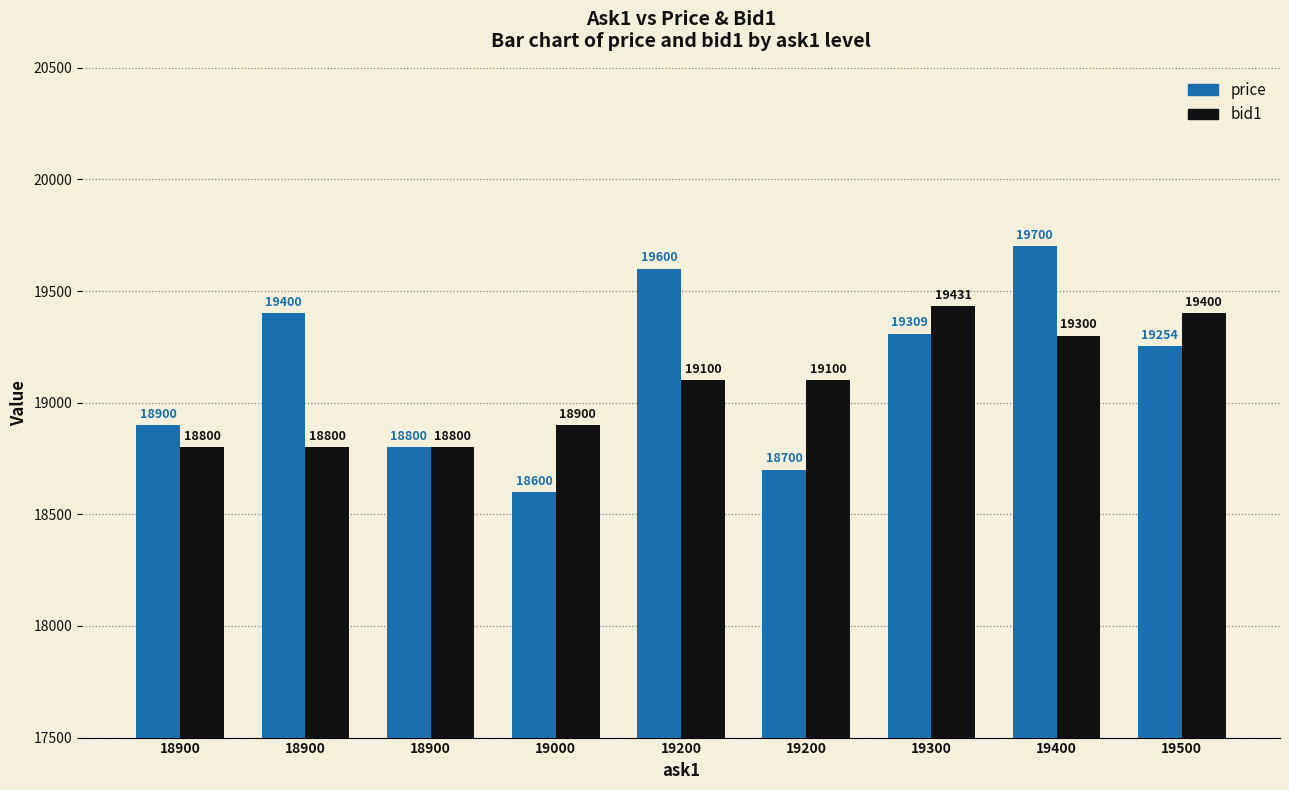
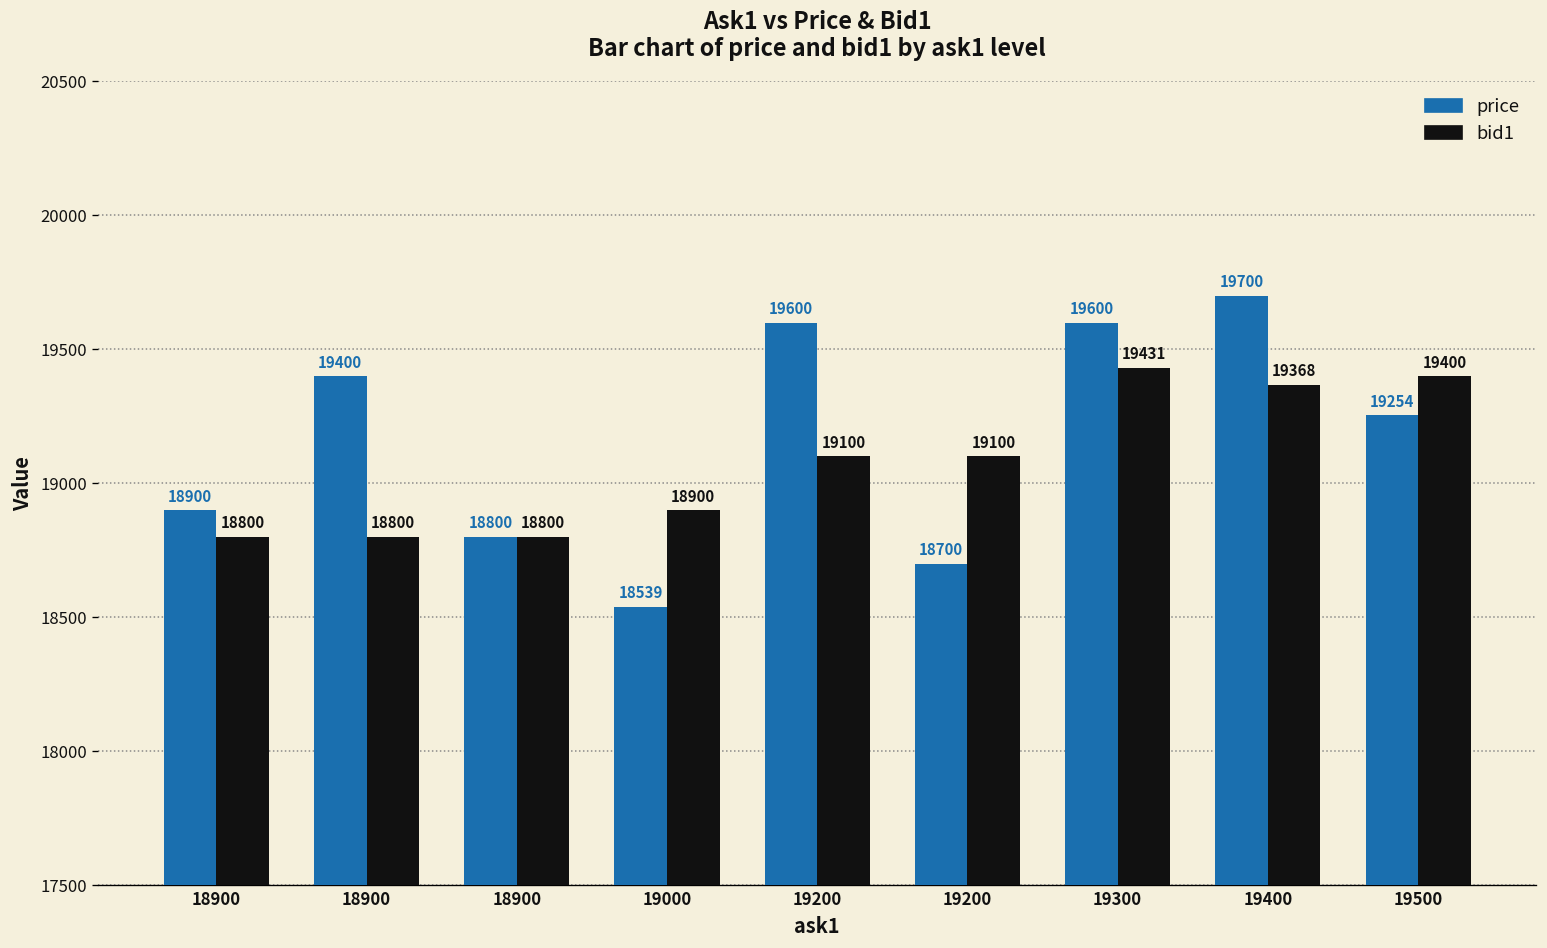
price, 19000: 18600 -> 18539
price, 19300: 19309 -> 19600
bid1, 19400: 19300 -> 19368
